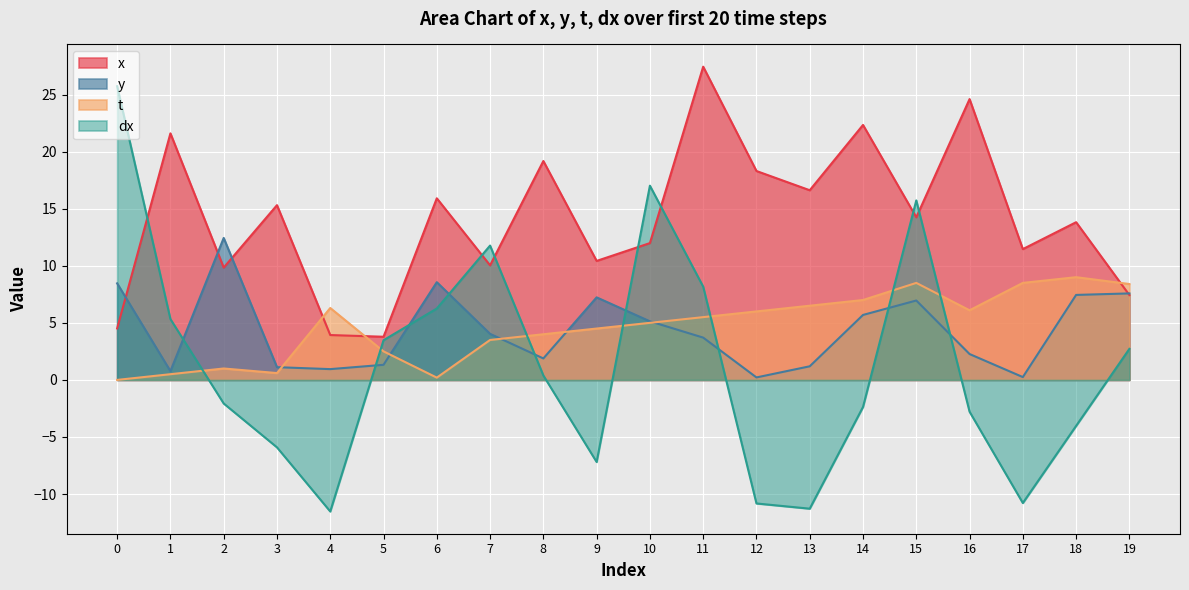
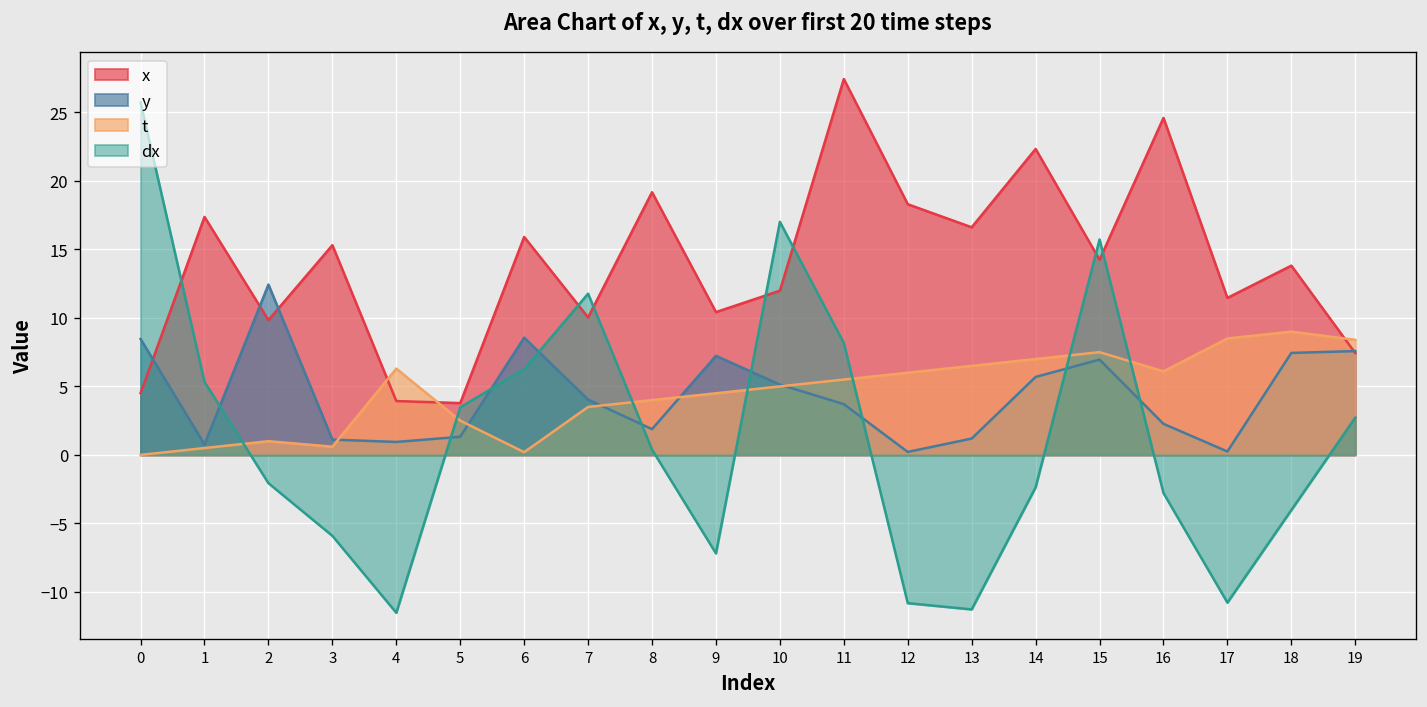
x, 1: 21.6 -> 17.4
t, 15: 8.5 -> 7.5
